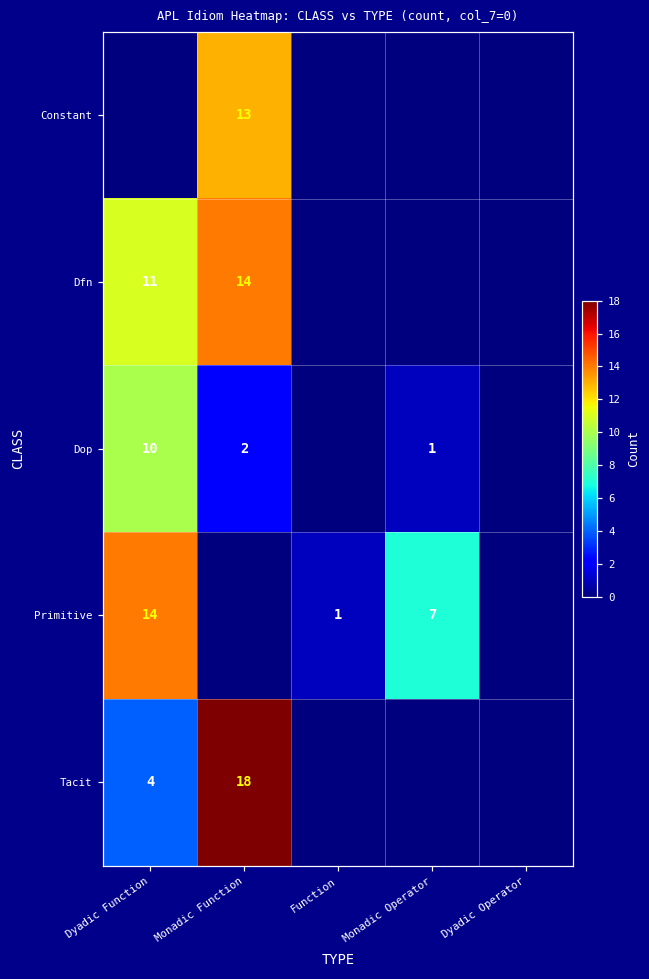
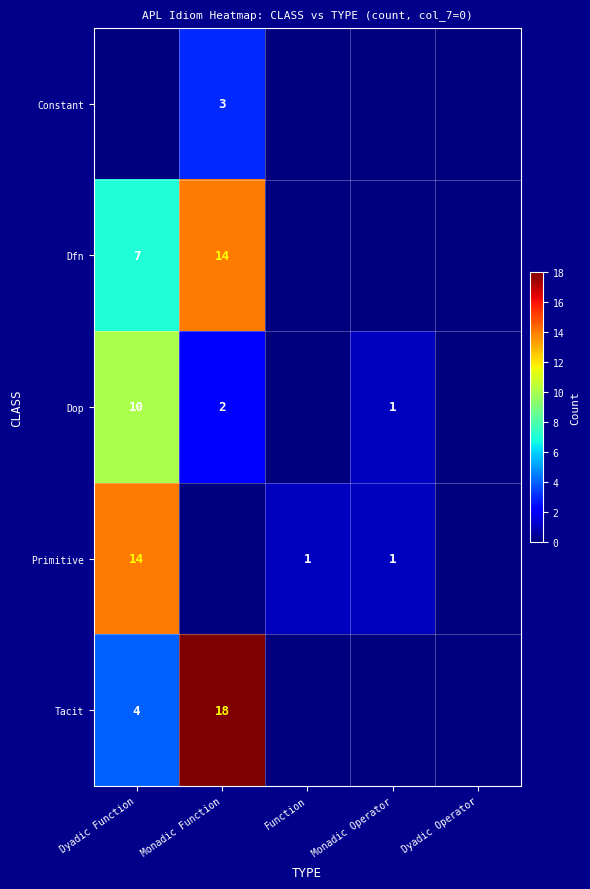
Constant, Monadic Function: 13 -> 3
Dfn, Dyadic Function: 11 -> 7
Primitive, Monadic Operator: 7 -> 1
